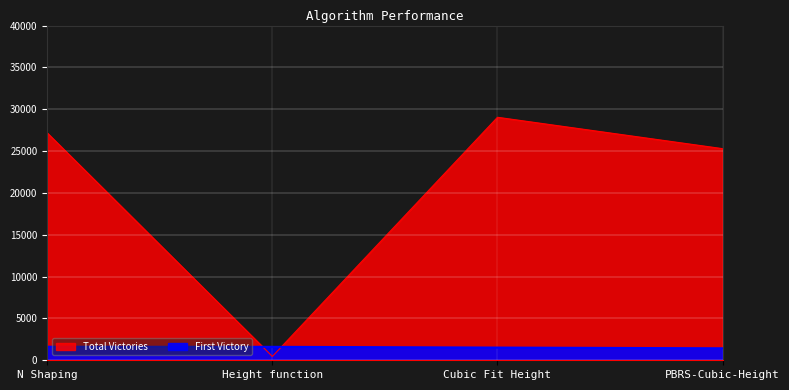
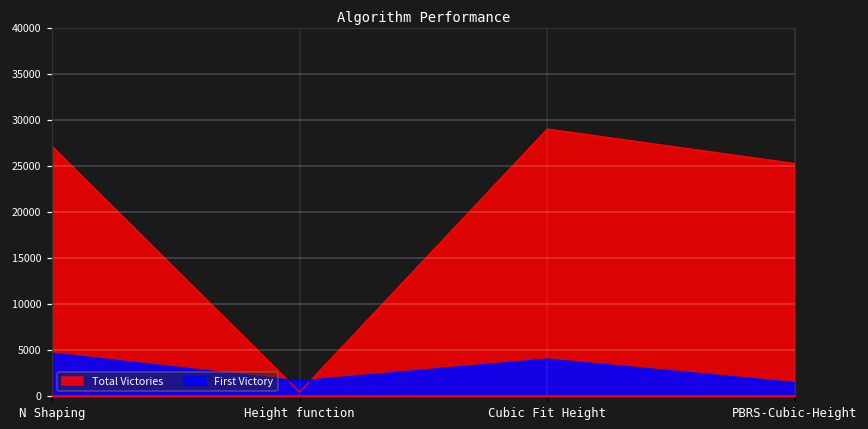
First Victory, N Shaping: 2000 -> 5000
First Victory, Cubic Fit Height: 2000 -> 4000
